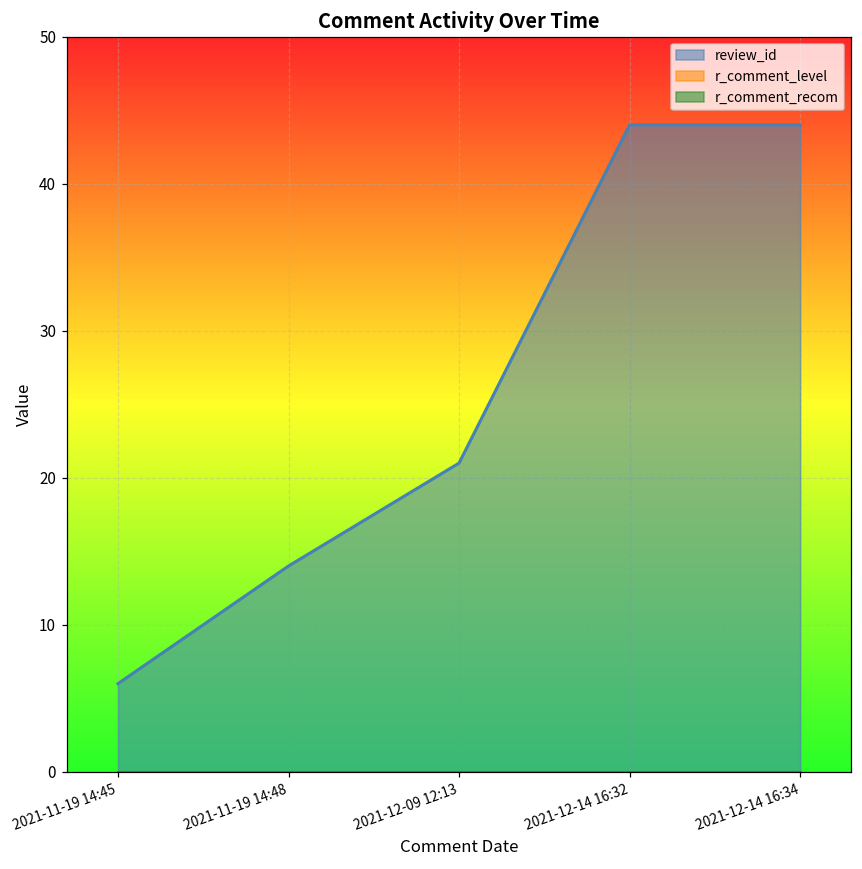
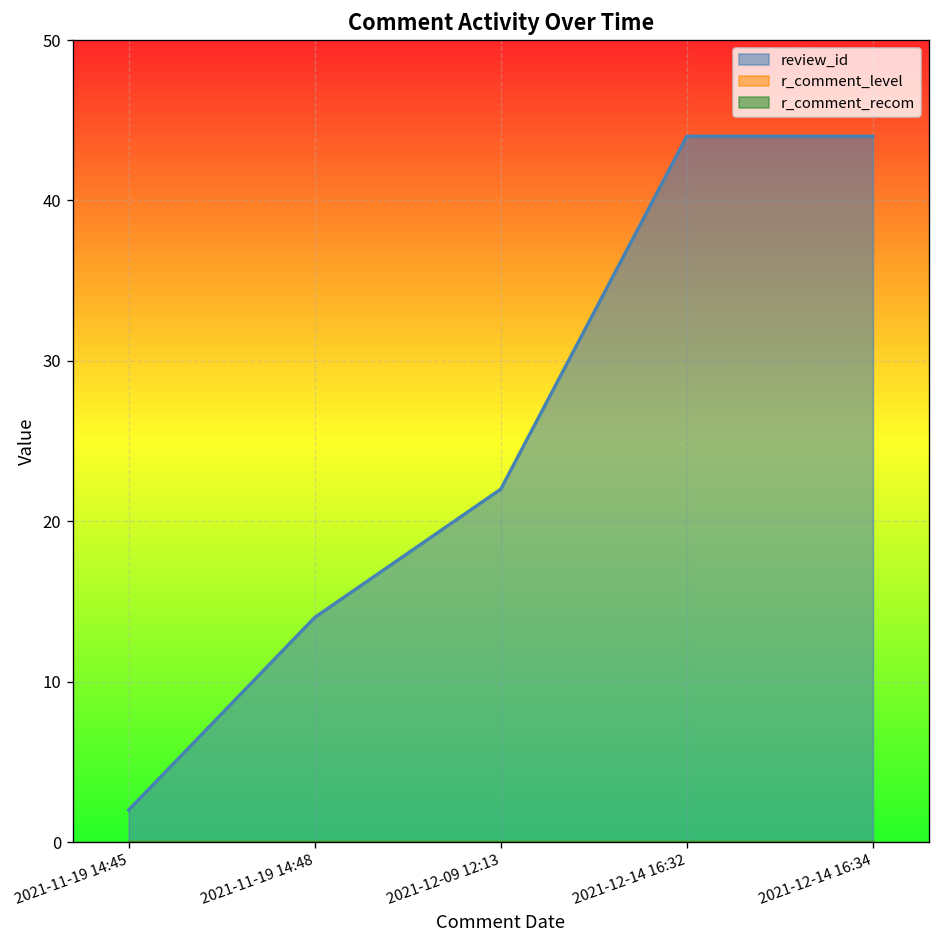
review_id, 2021-11-19 14:45: 6 -> 2
review_id, 2021-12-09 12:13: 21 -> 22
